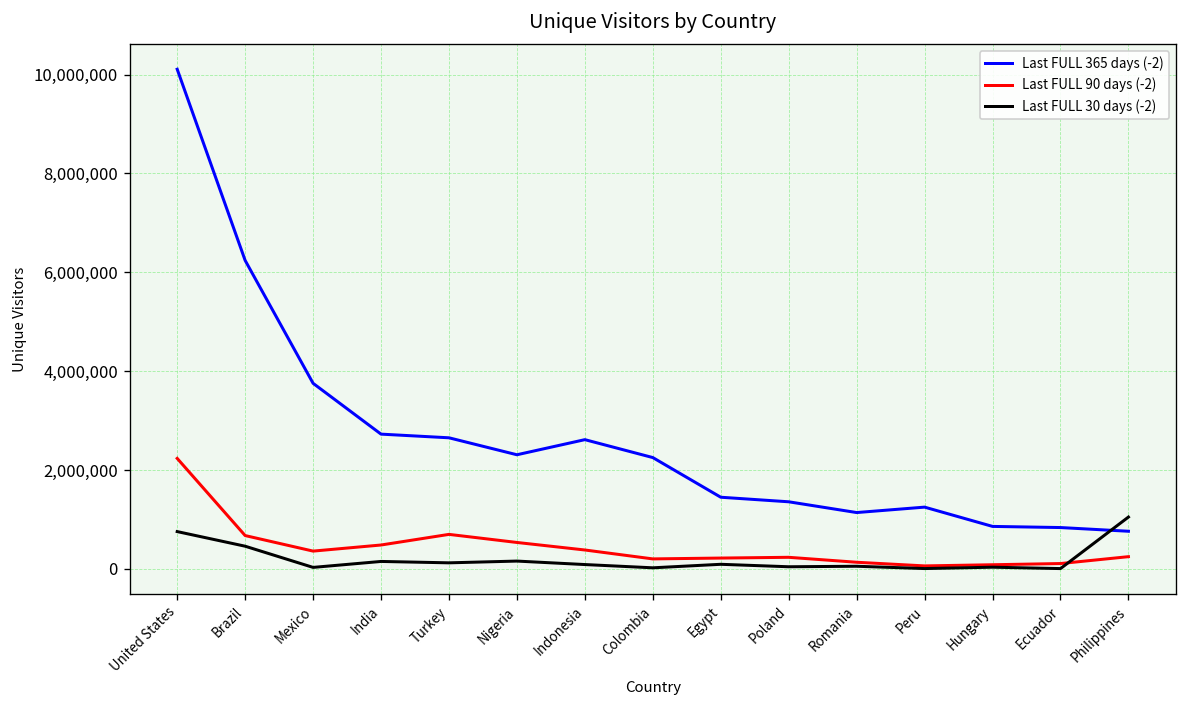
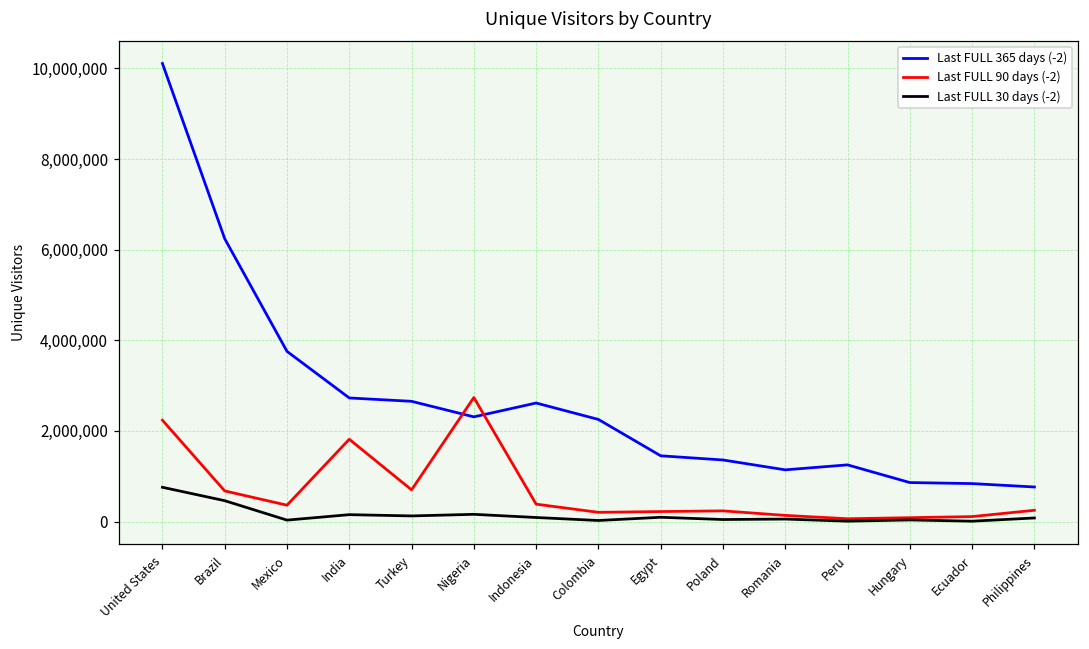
Last FULL 90 days (-2), India: 500,000 -> 1,800,000
Last FULL 90 days (-2), Nigeria: 500,000 -> 2,700,000
Last FULL 30 days (-2), Philippines: 1,100,000 -> 100,000
